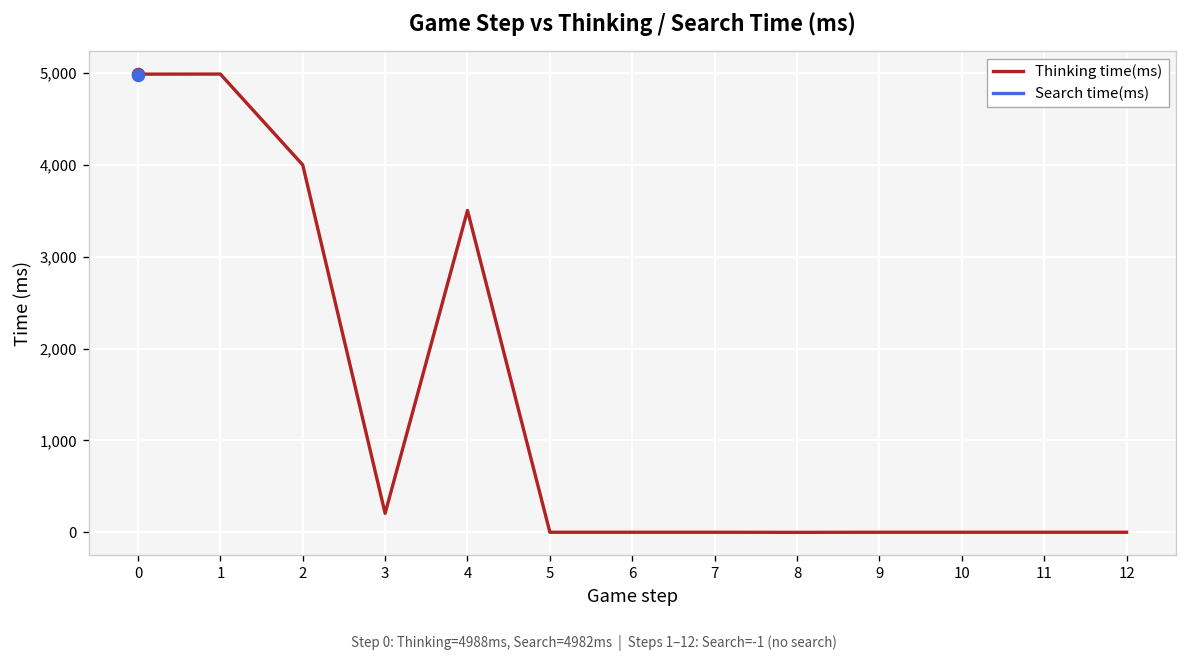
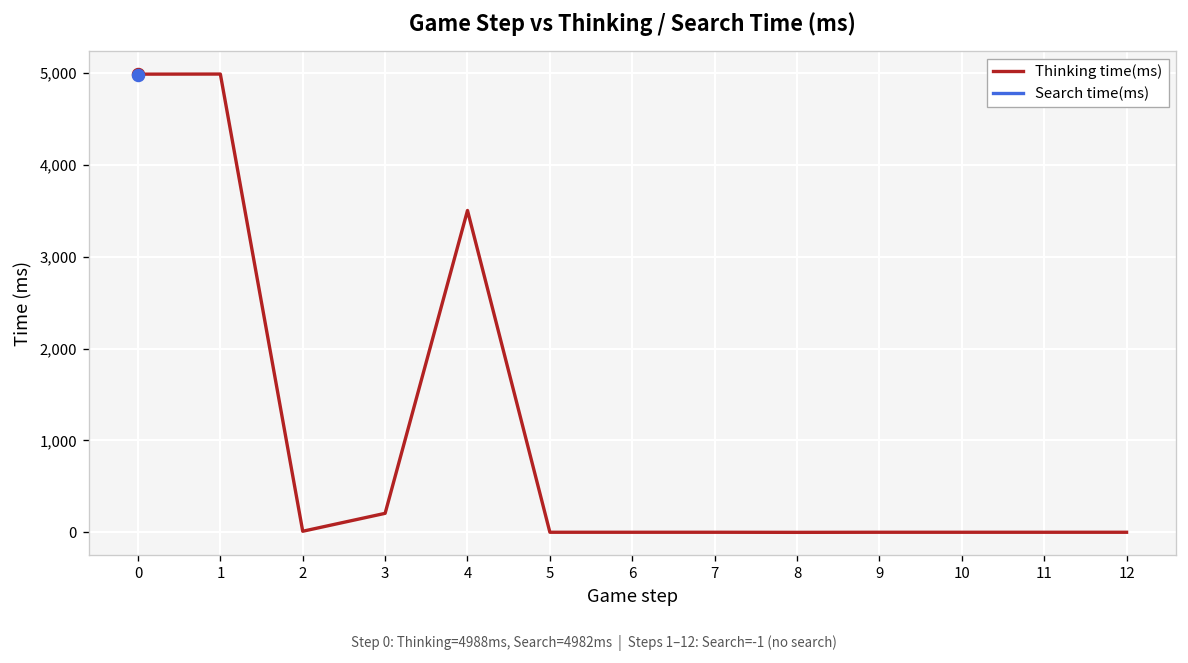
Thinking time(ms), 2: 4,000 -> 0
